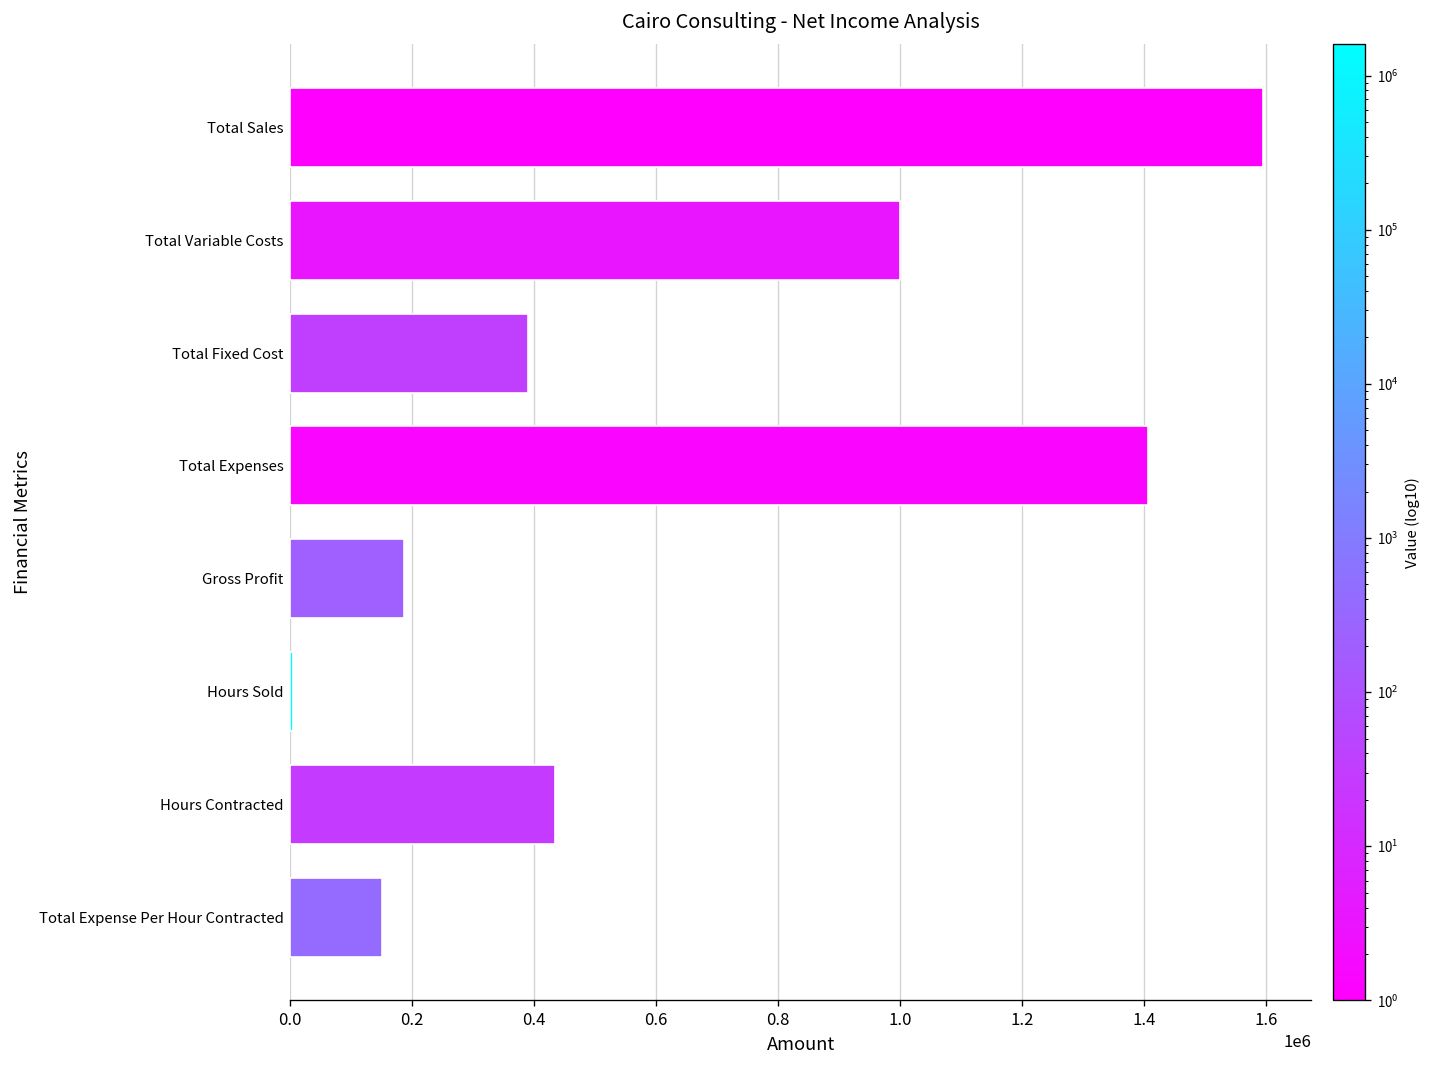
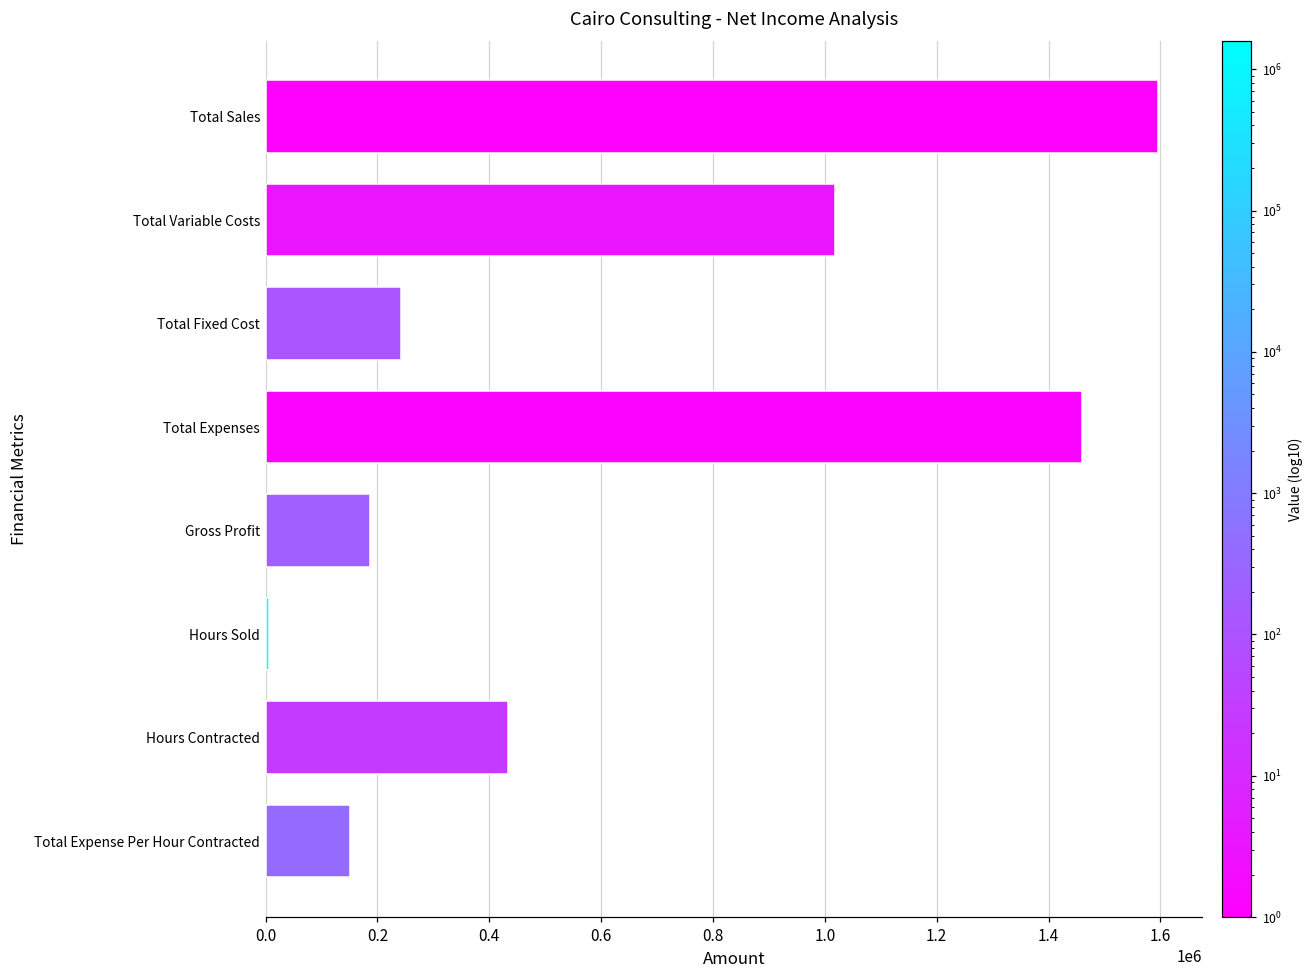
Total Variable Costs: 1000000 -> 1020000
Total Fixed Cost: 390000 -> 240000
Total Expenses: 1410000 -> 1460000
